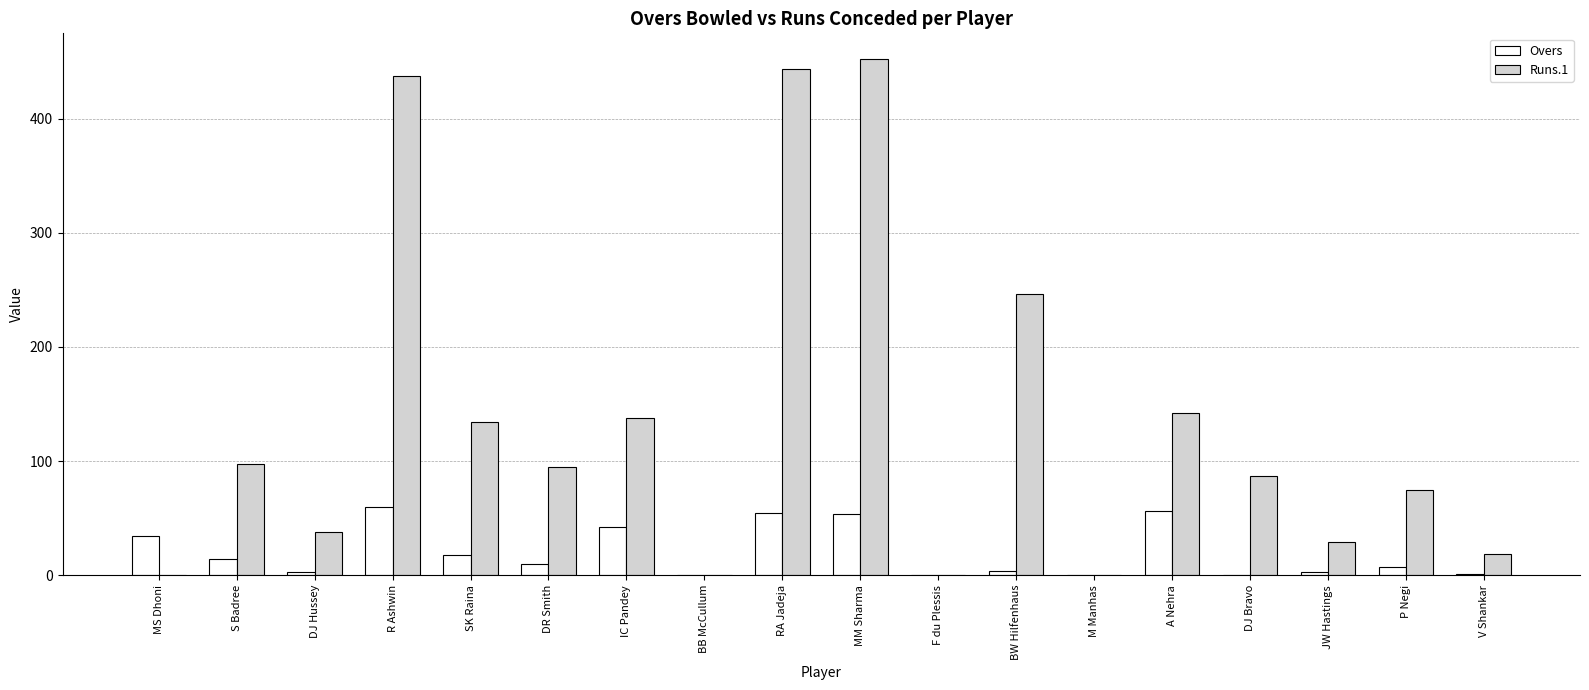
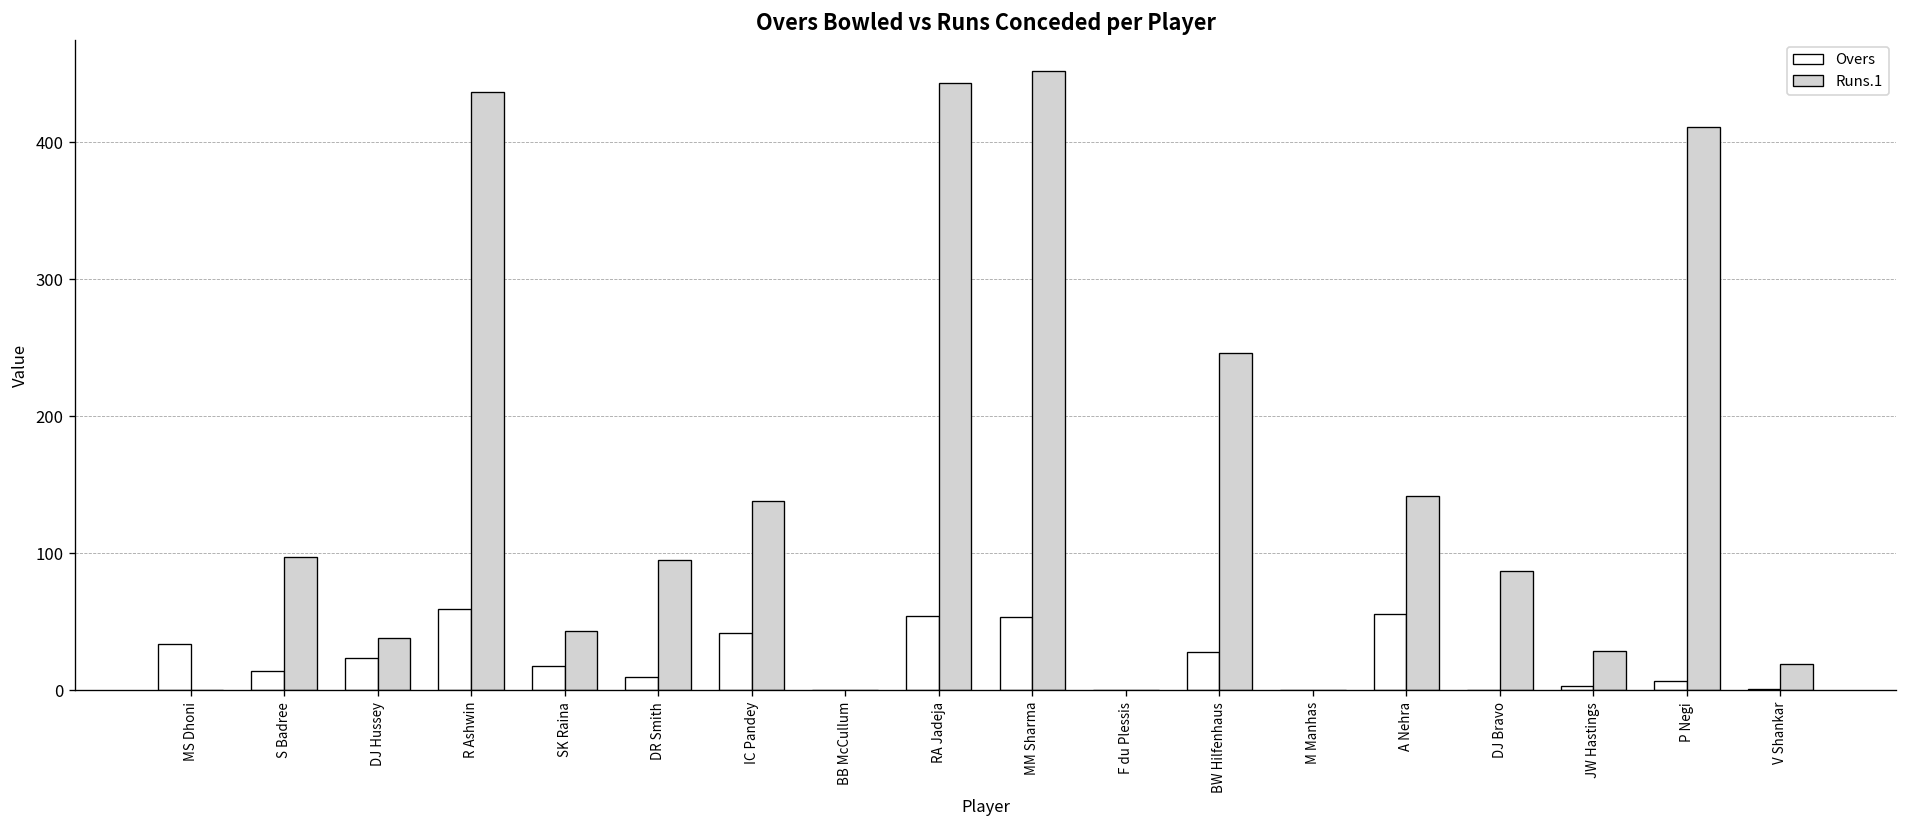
Overs, DJ Hussey: 3 -> 24
Runs.1, SK Raina: 134 -> 43
Overs, BW Hilfenhaus: 4 -> 28
Runs.1, P Negi: 75 -> 411
